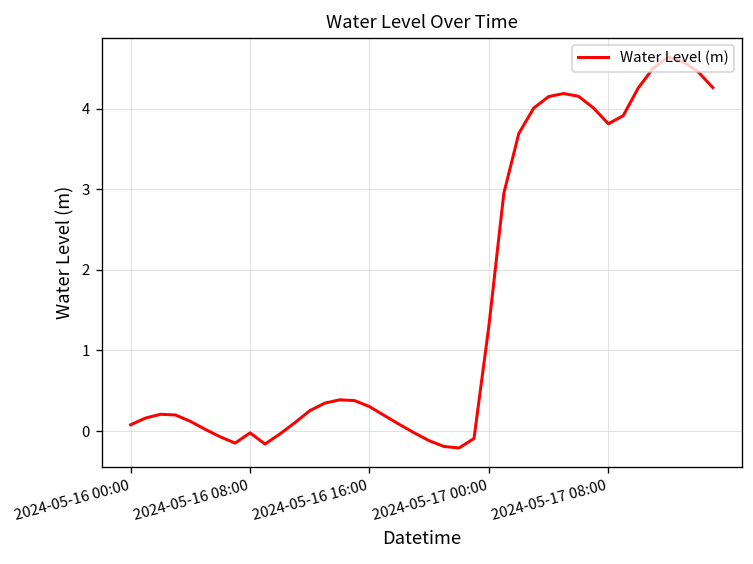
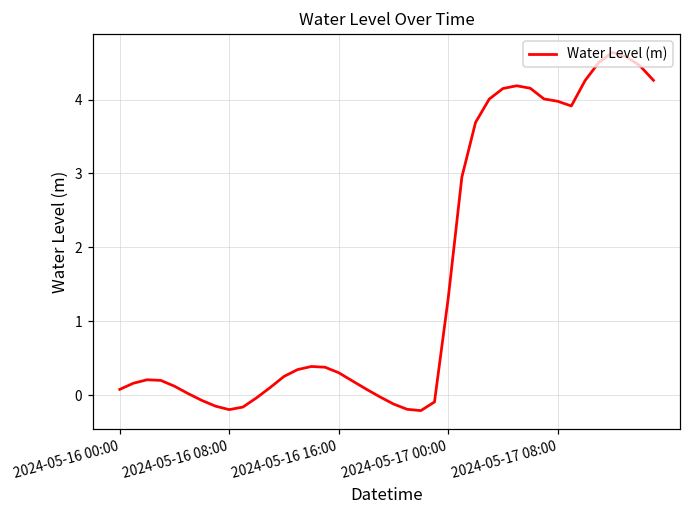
2024-05-16 08:00: 0.0 -> -0.2
2024-05-17 08:00: 3.8 -> 4.0
